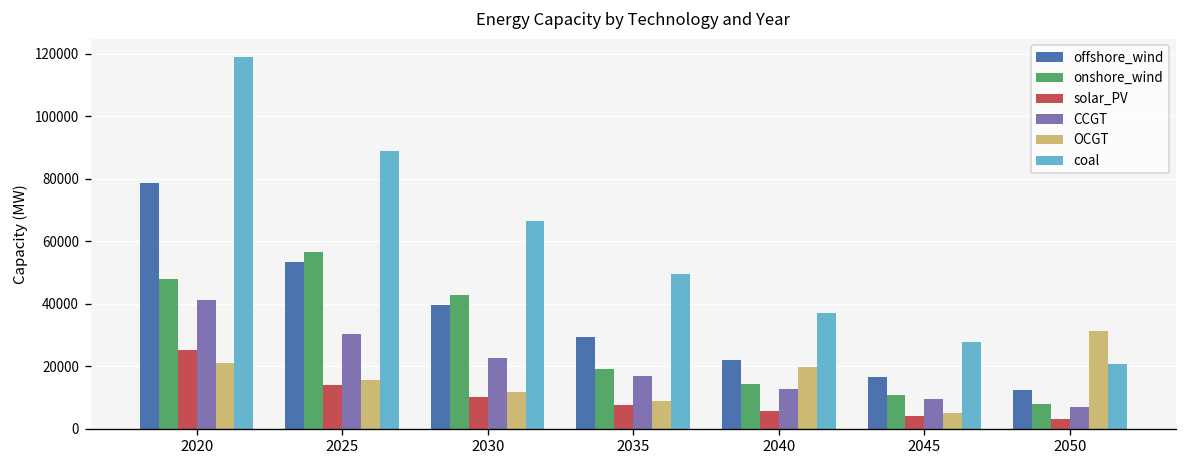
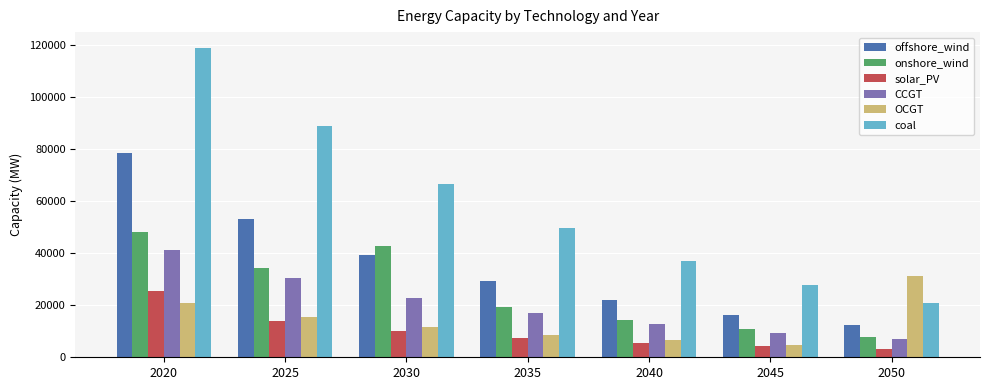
onshore_wind, 2025: 57000 -> 34000
OCGT, 2040: 20000 -> 7000
